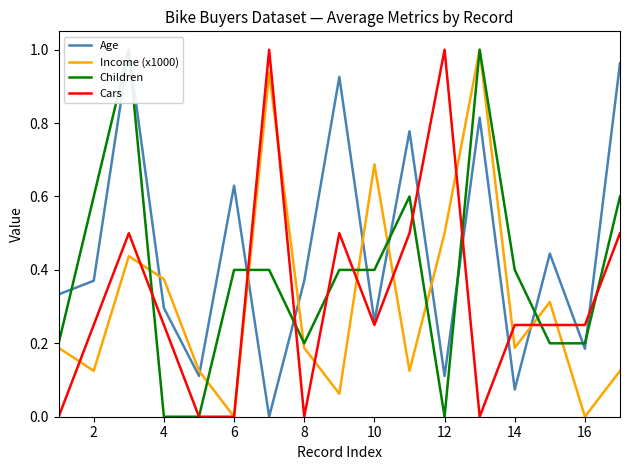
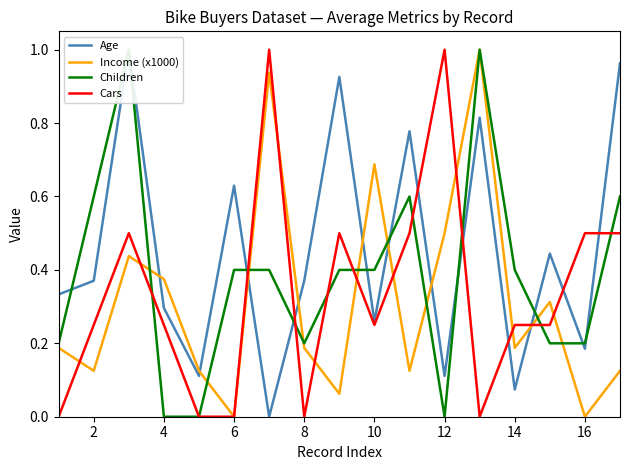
Cars, 16: 0.25 -> 0.50
